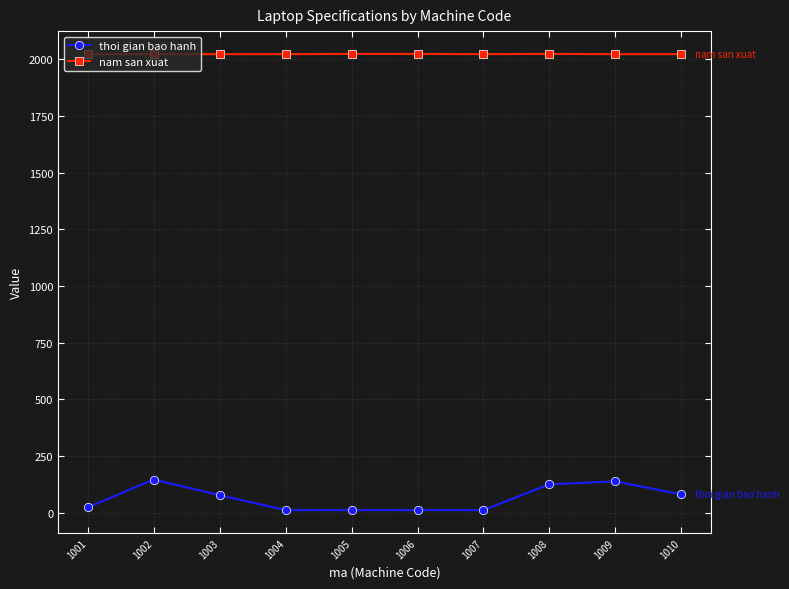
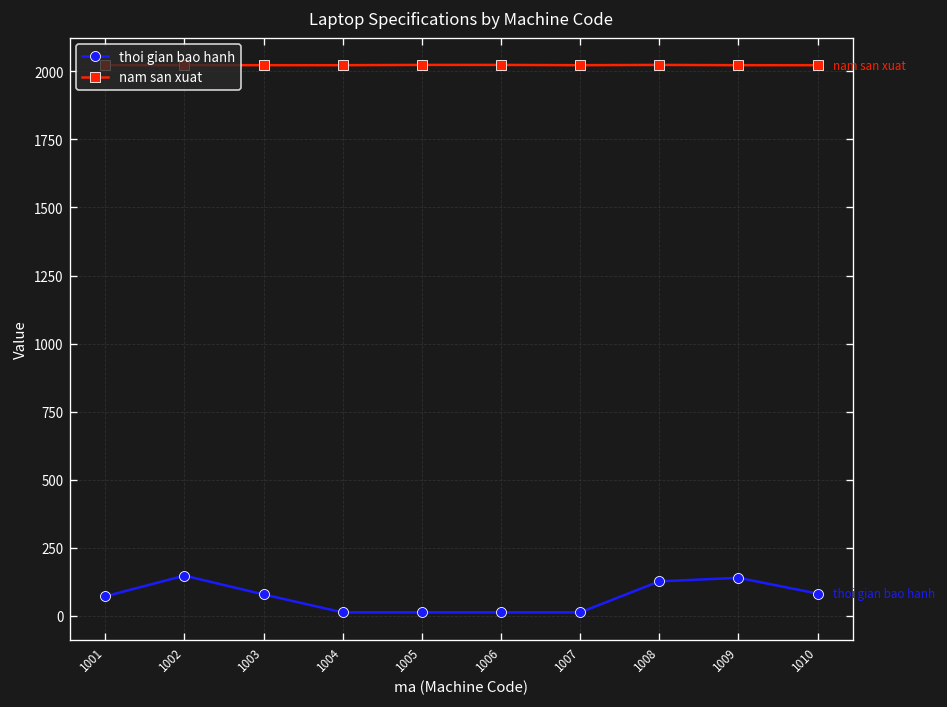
thoi gian bao hanh, 1001: 20 -> 70
